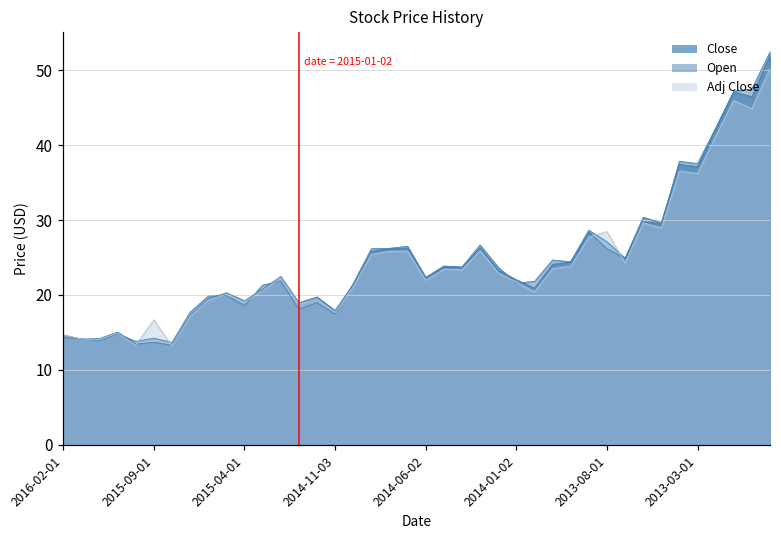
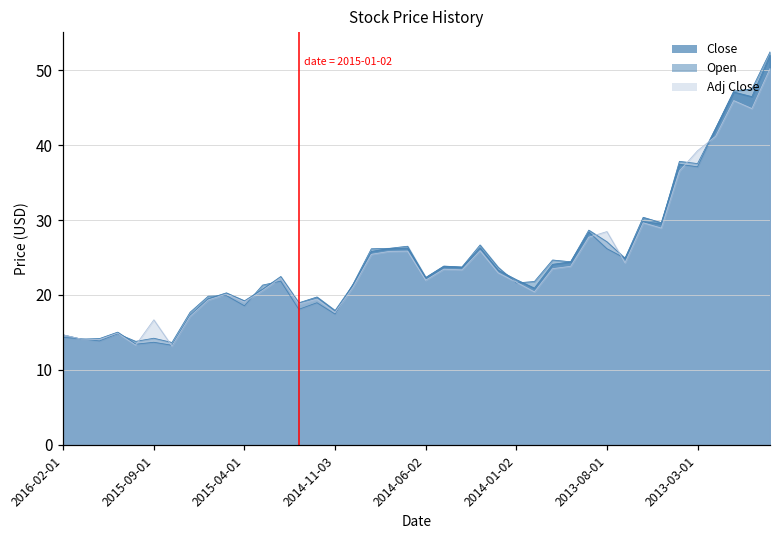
Adj Close, 2013-03-01: 36 -> 39
